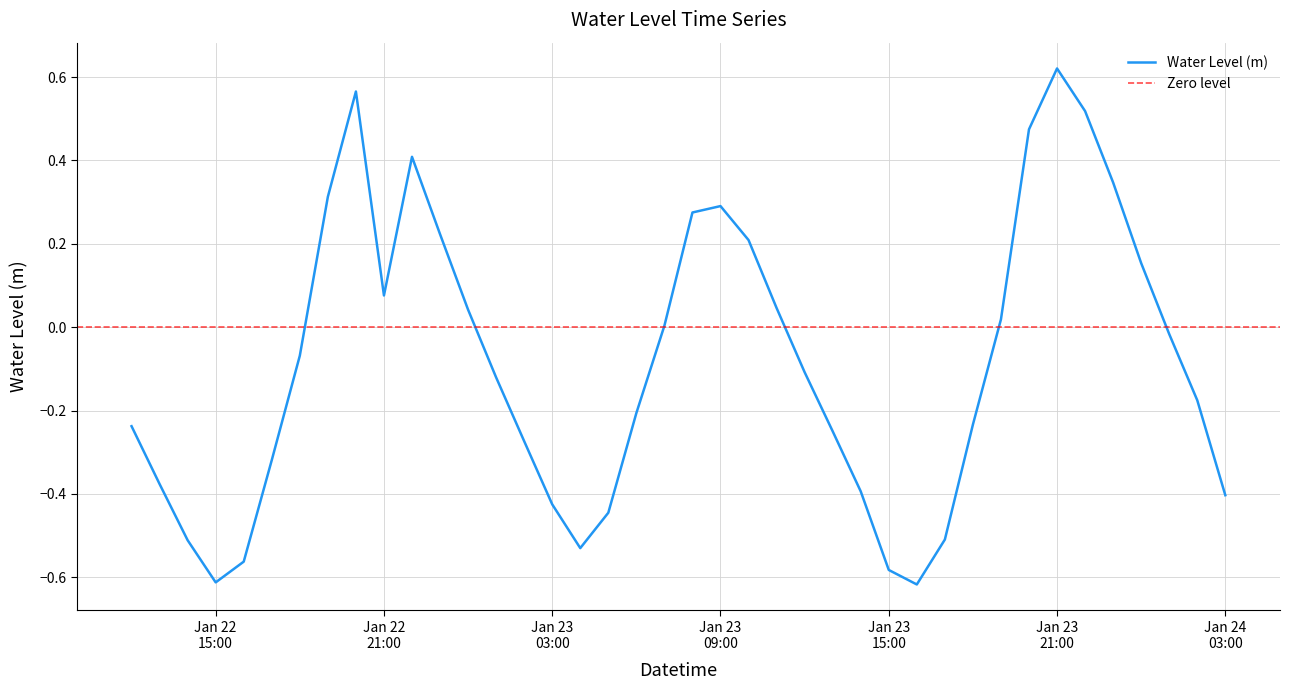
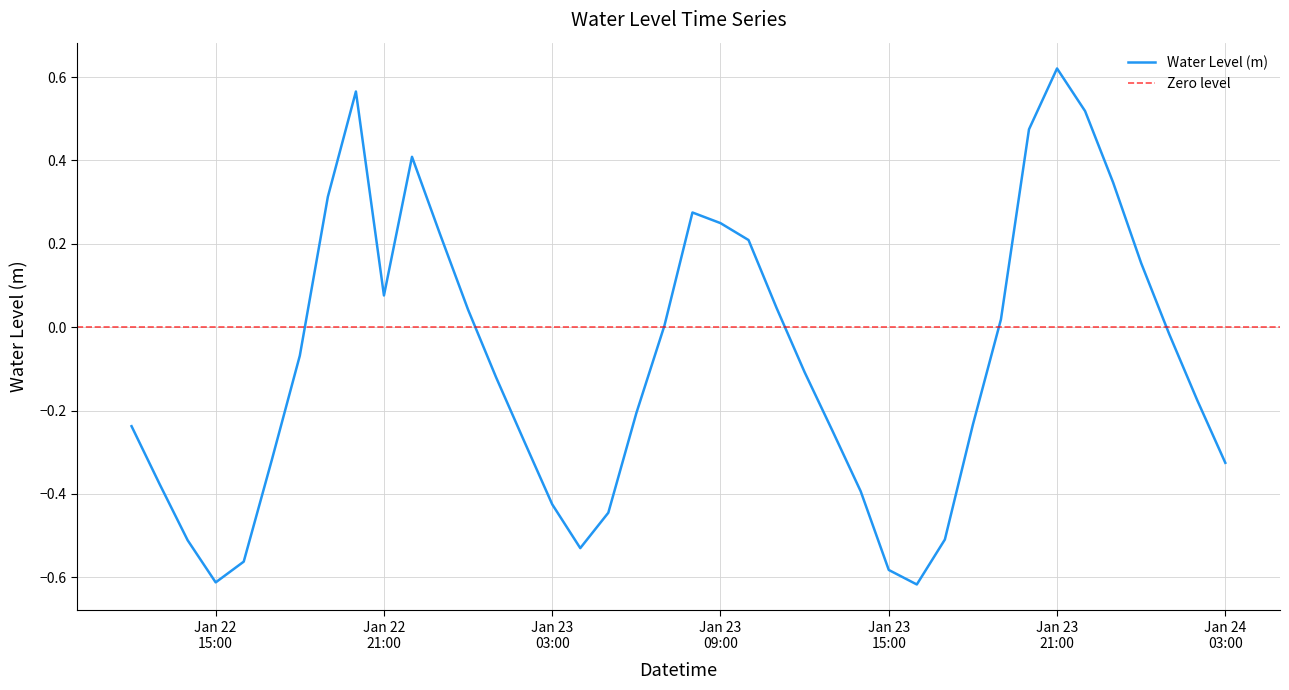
Jan 23 09:00: 0.29 -> 0.25
Jan 24 03:00: -0.40 -> -0.33
